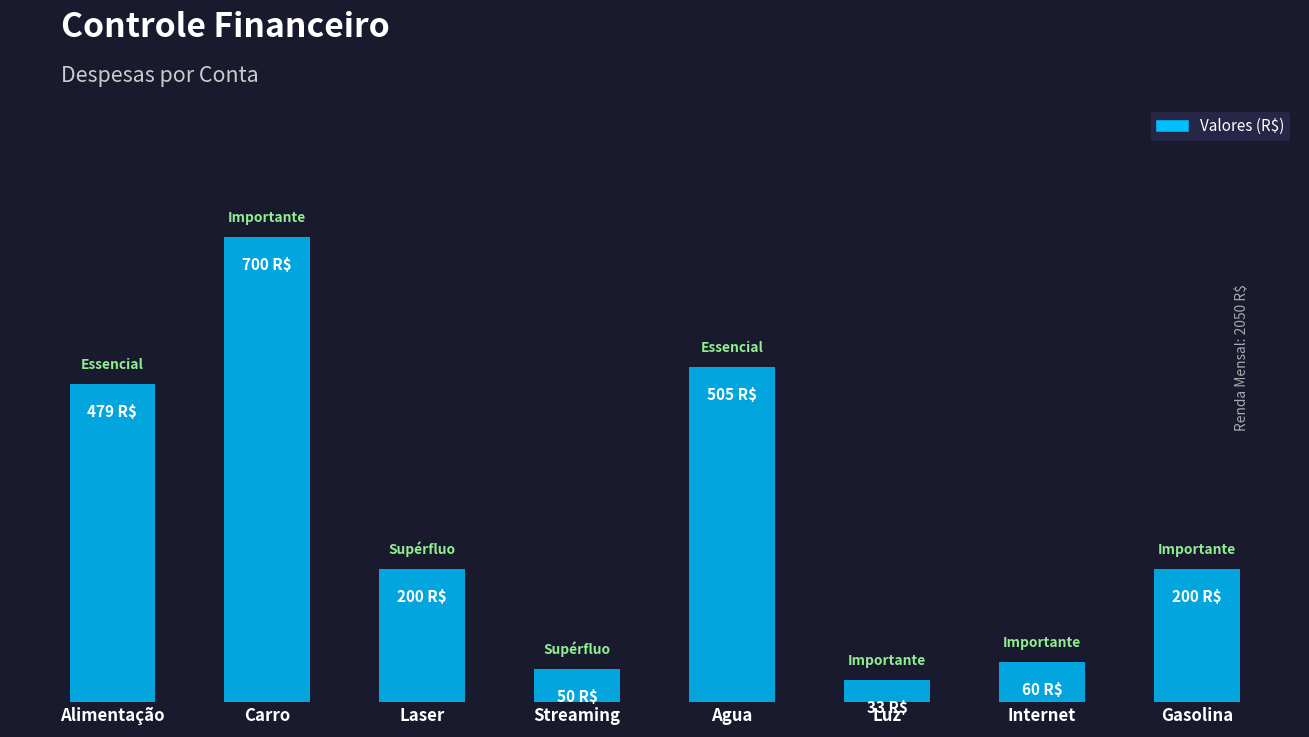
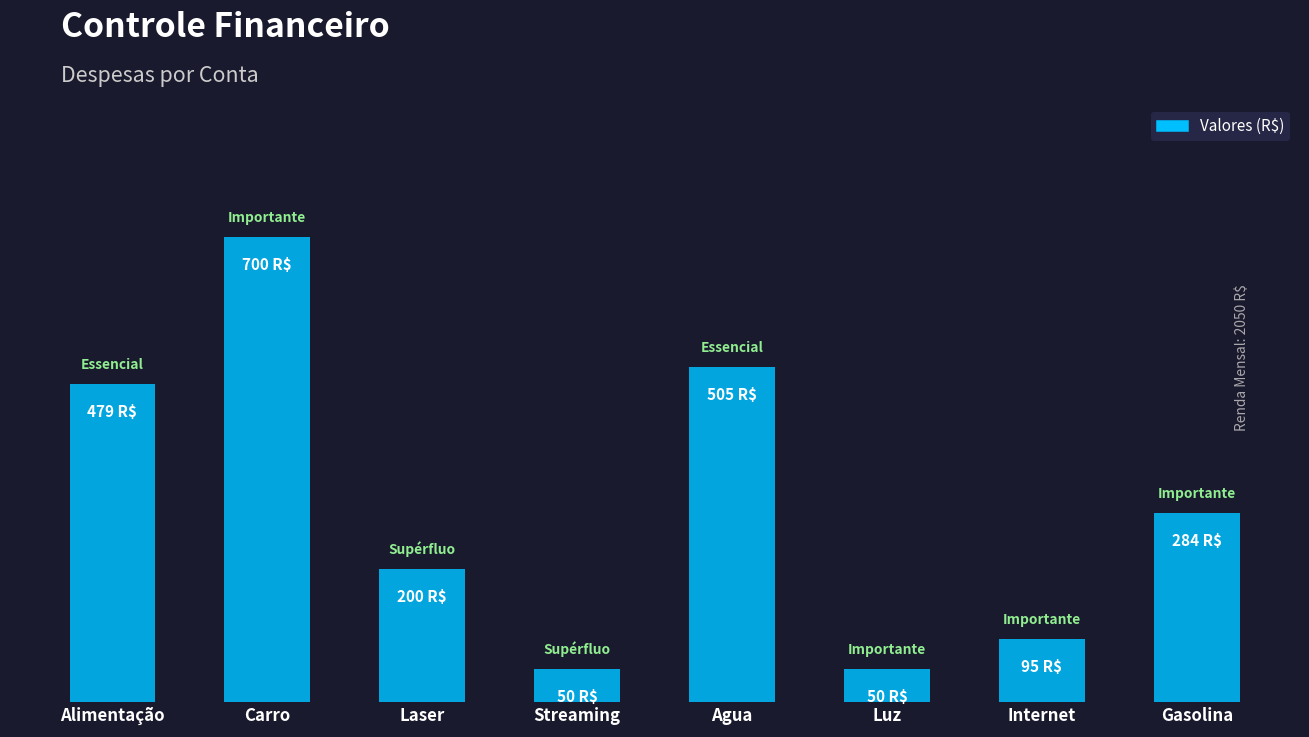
Luz: 33 -> 50
Internet: 60 -> 95
Gasolina: 200 -> 284
